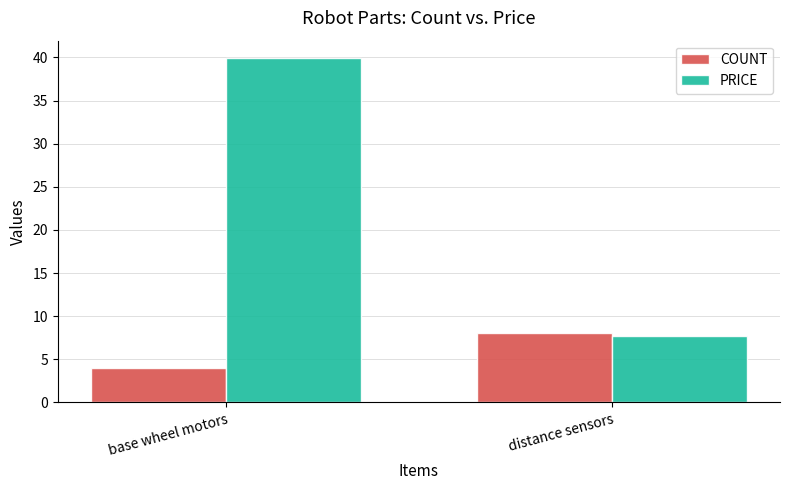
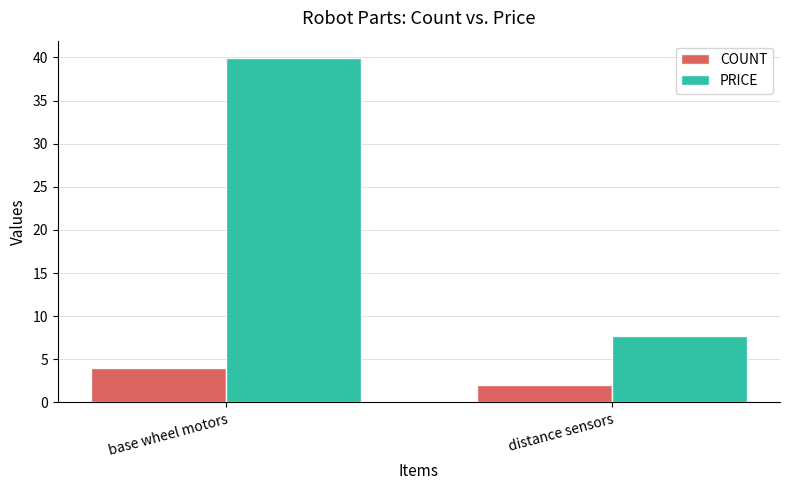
COUNT, distance sensors: 8 -> 2
